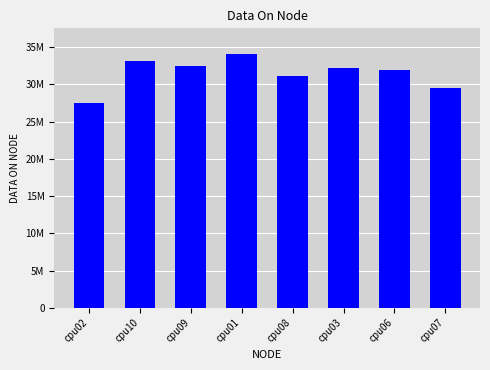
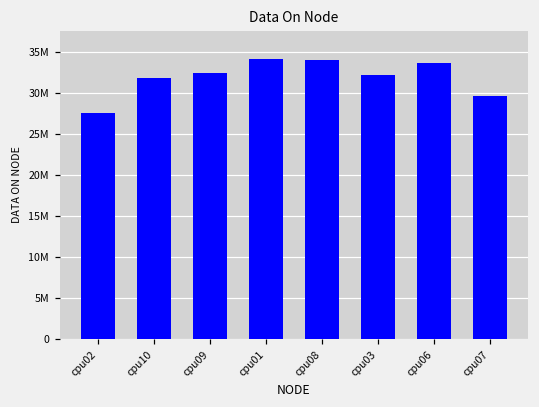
cpu10: 33000000 -> 32000000
cpu08: 31000000 -> 34000000
cpu06: 32000000 -> 34000000
